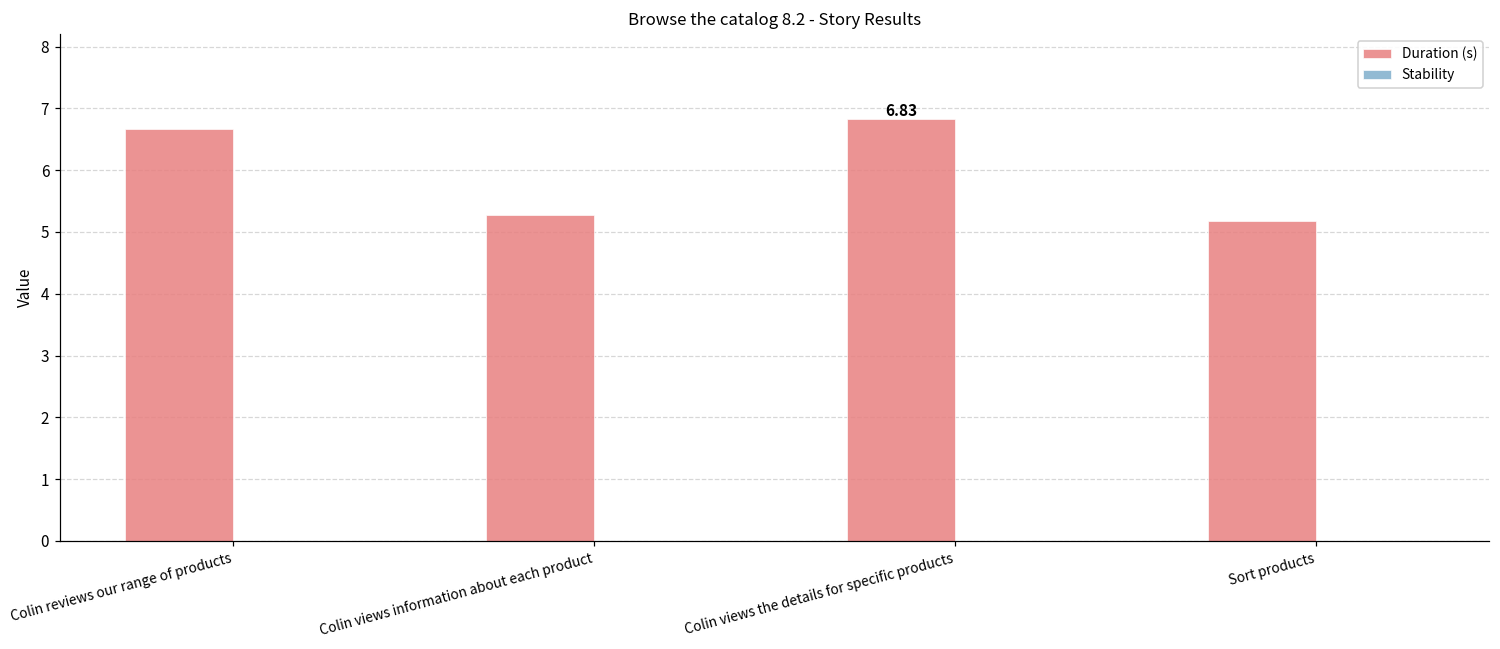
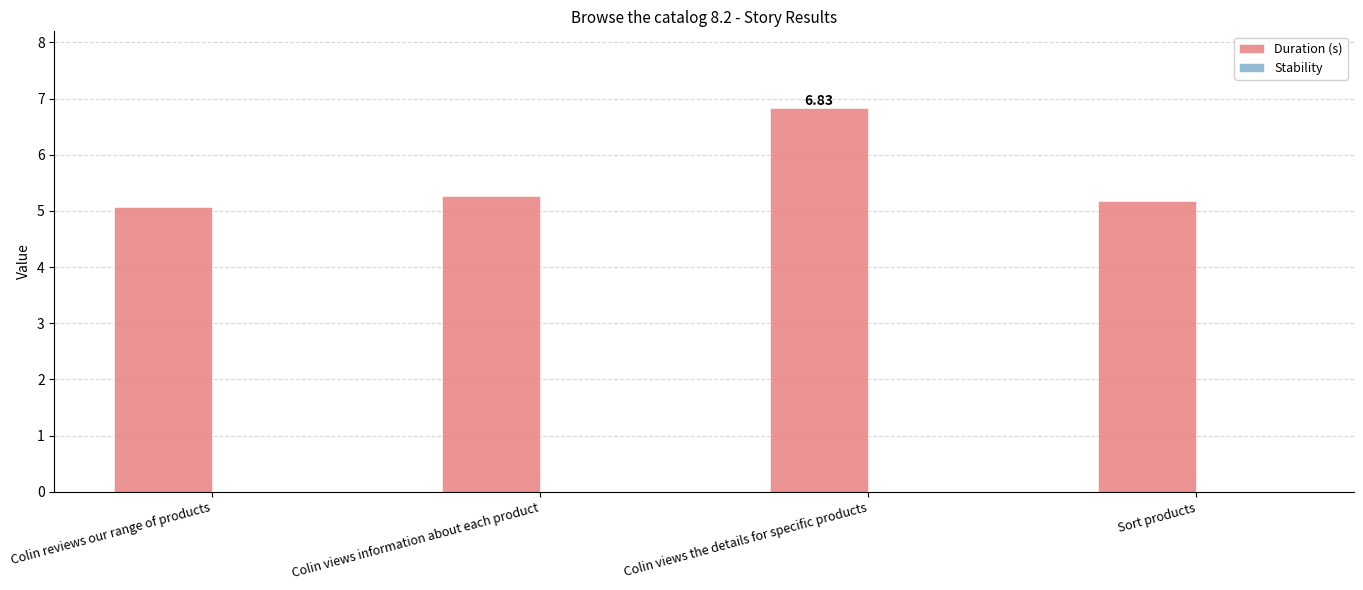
Duration (s), Colin reviews our range of products: 6.7 -> 5.1
